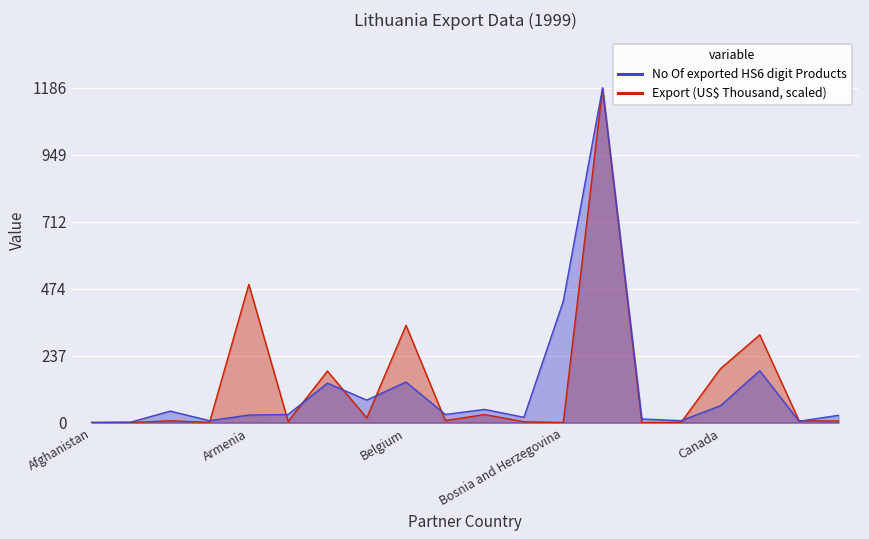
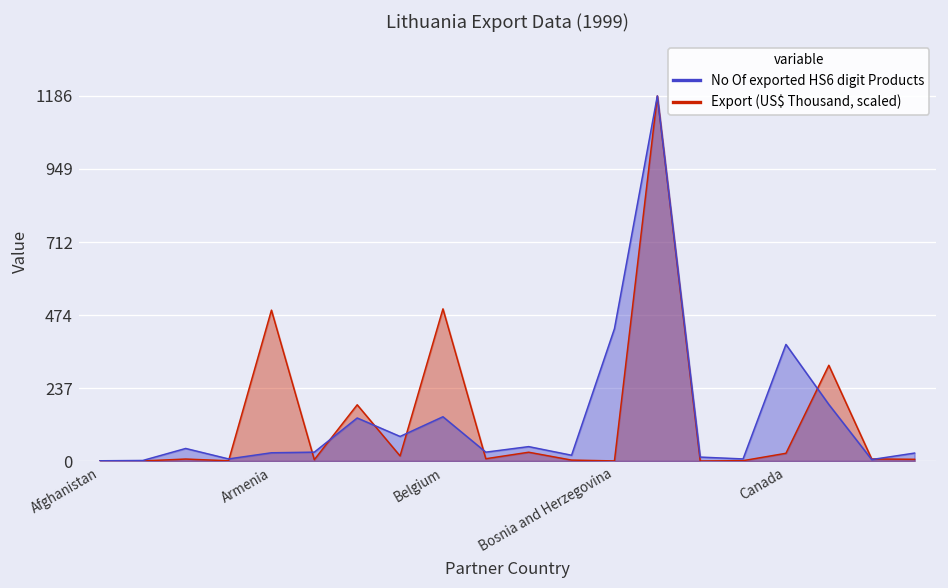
Export (US$ Thousand, scaled), Belgium: 340 -> 490
Export (US$ Thousand, scaled), Canada: 190 -> 30
No Of exported HS6 digit Products, Canada: 60 -> 380
